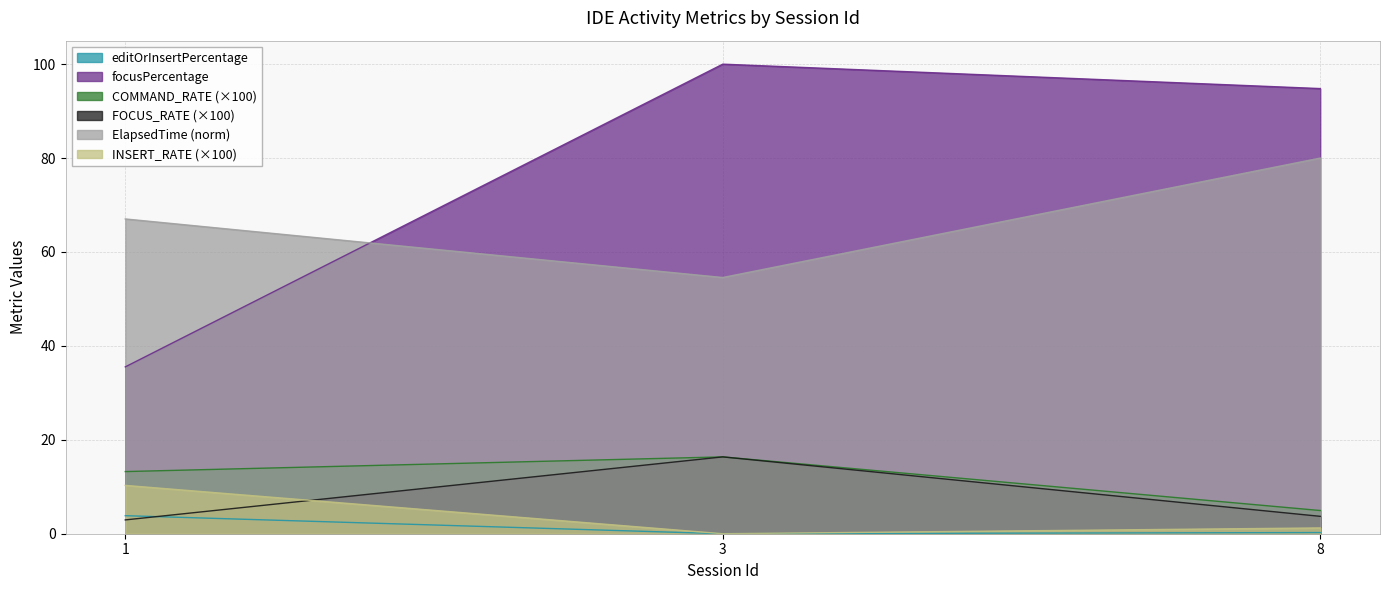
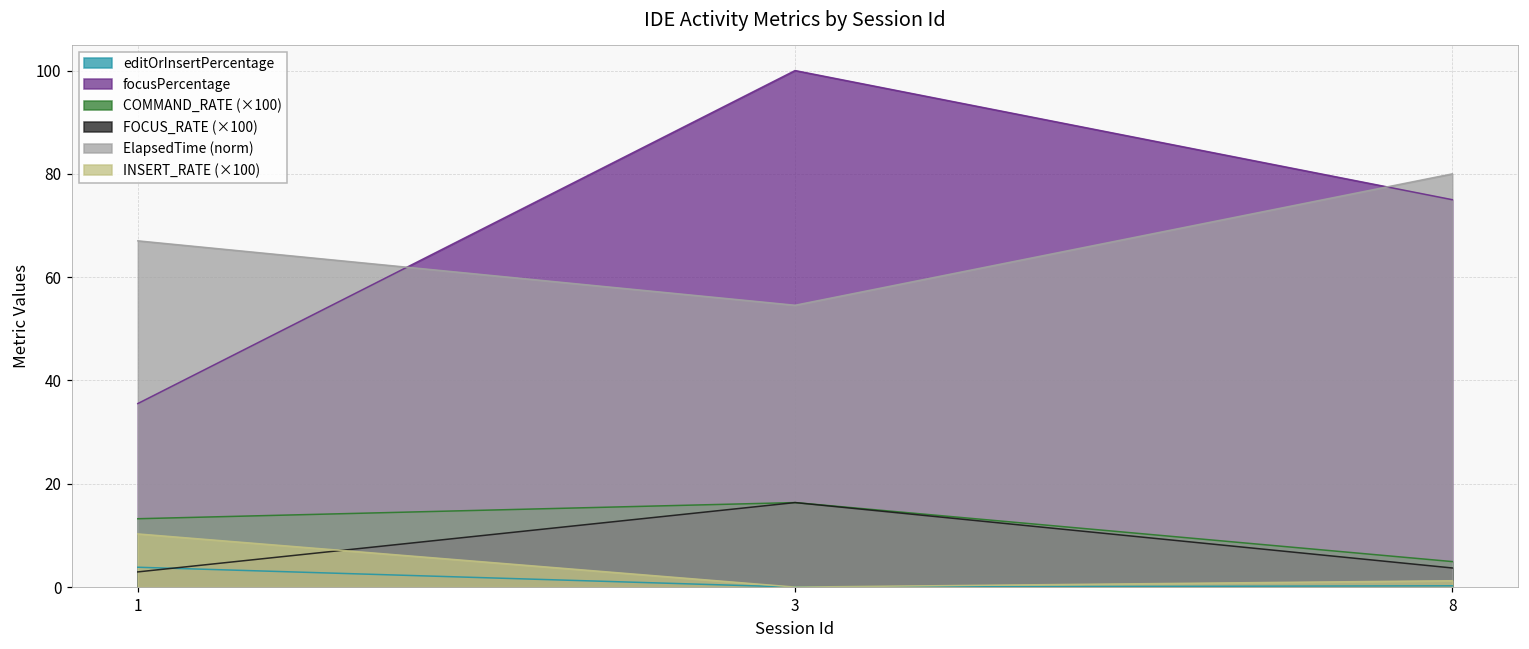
focusPercentage, 8: 95 -> 75
